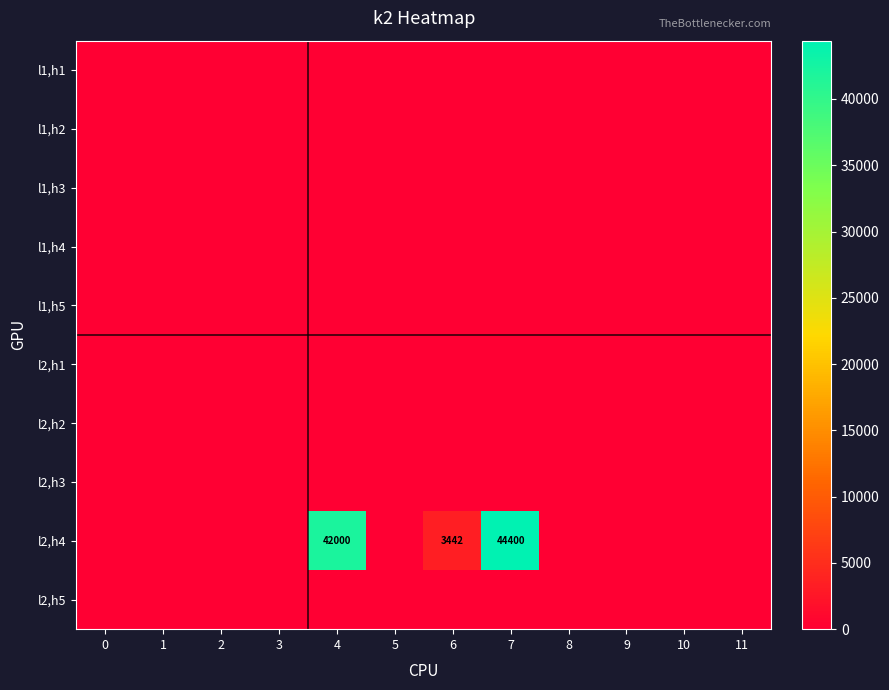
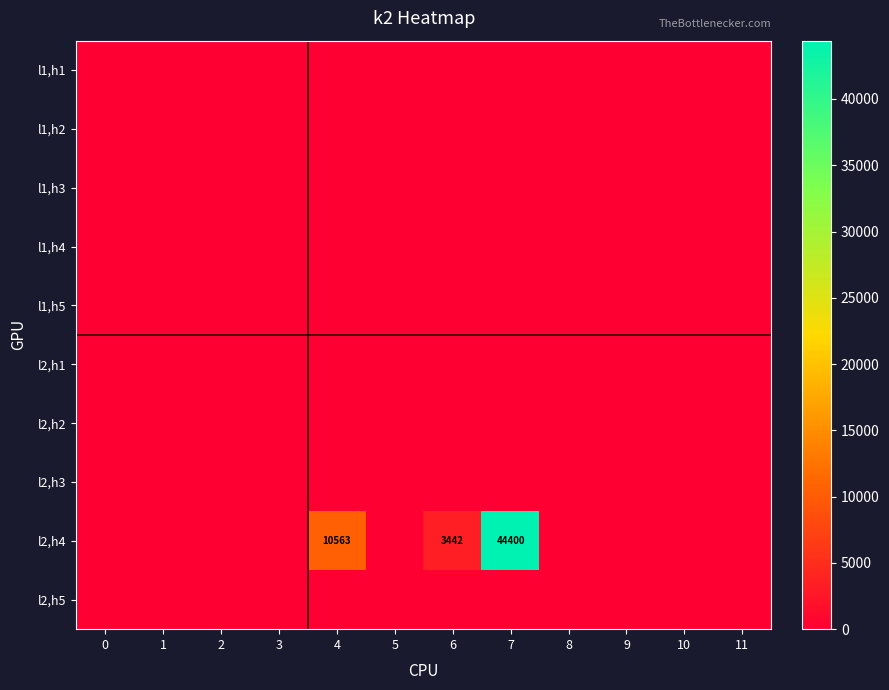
l2,h4, 4: 42000 -> 10563
